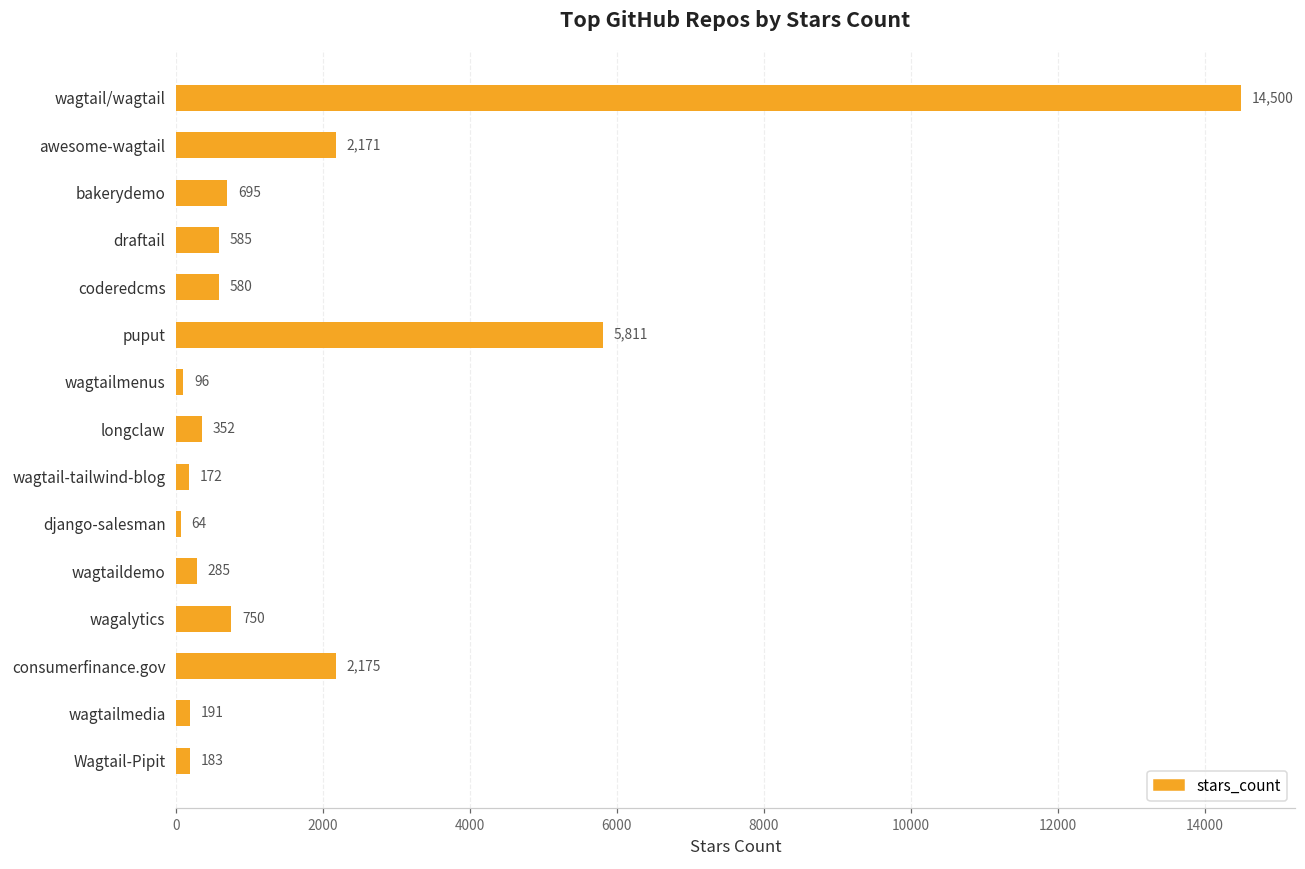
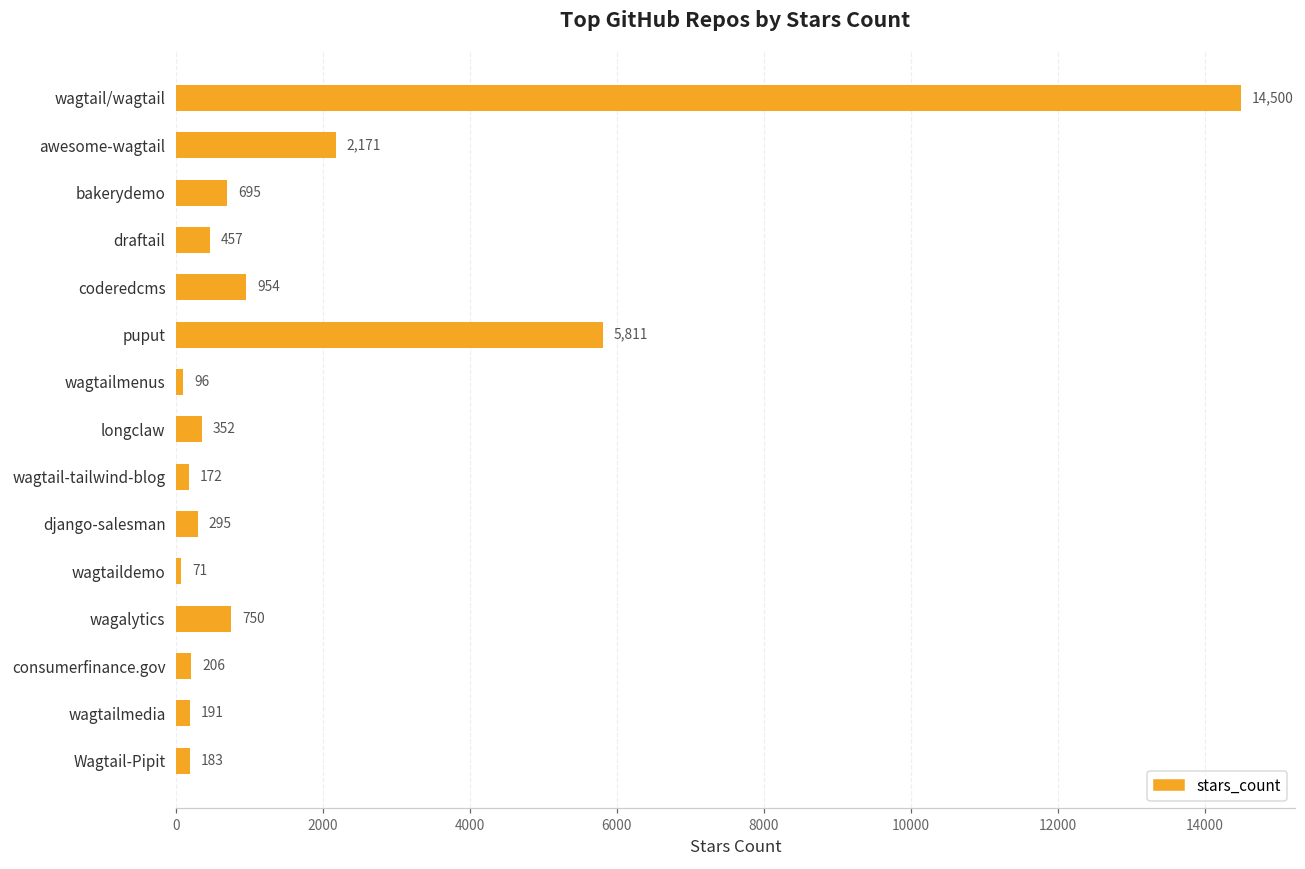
draftail: 585 -> 457
coderedcms: 580 -> 954
django-salesman: 64 -> 295
wagtaildemo: 285 -> 71
consumerfinance.gov: 2,175 -> 206
